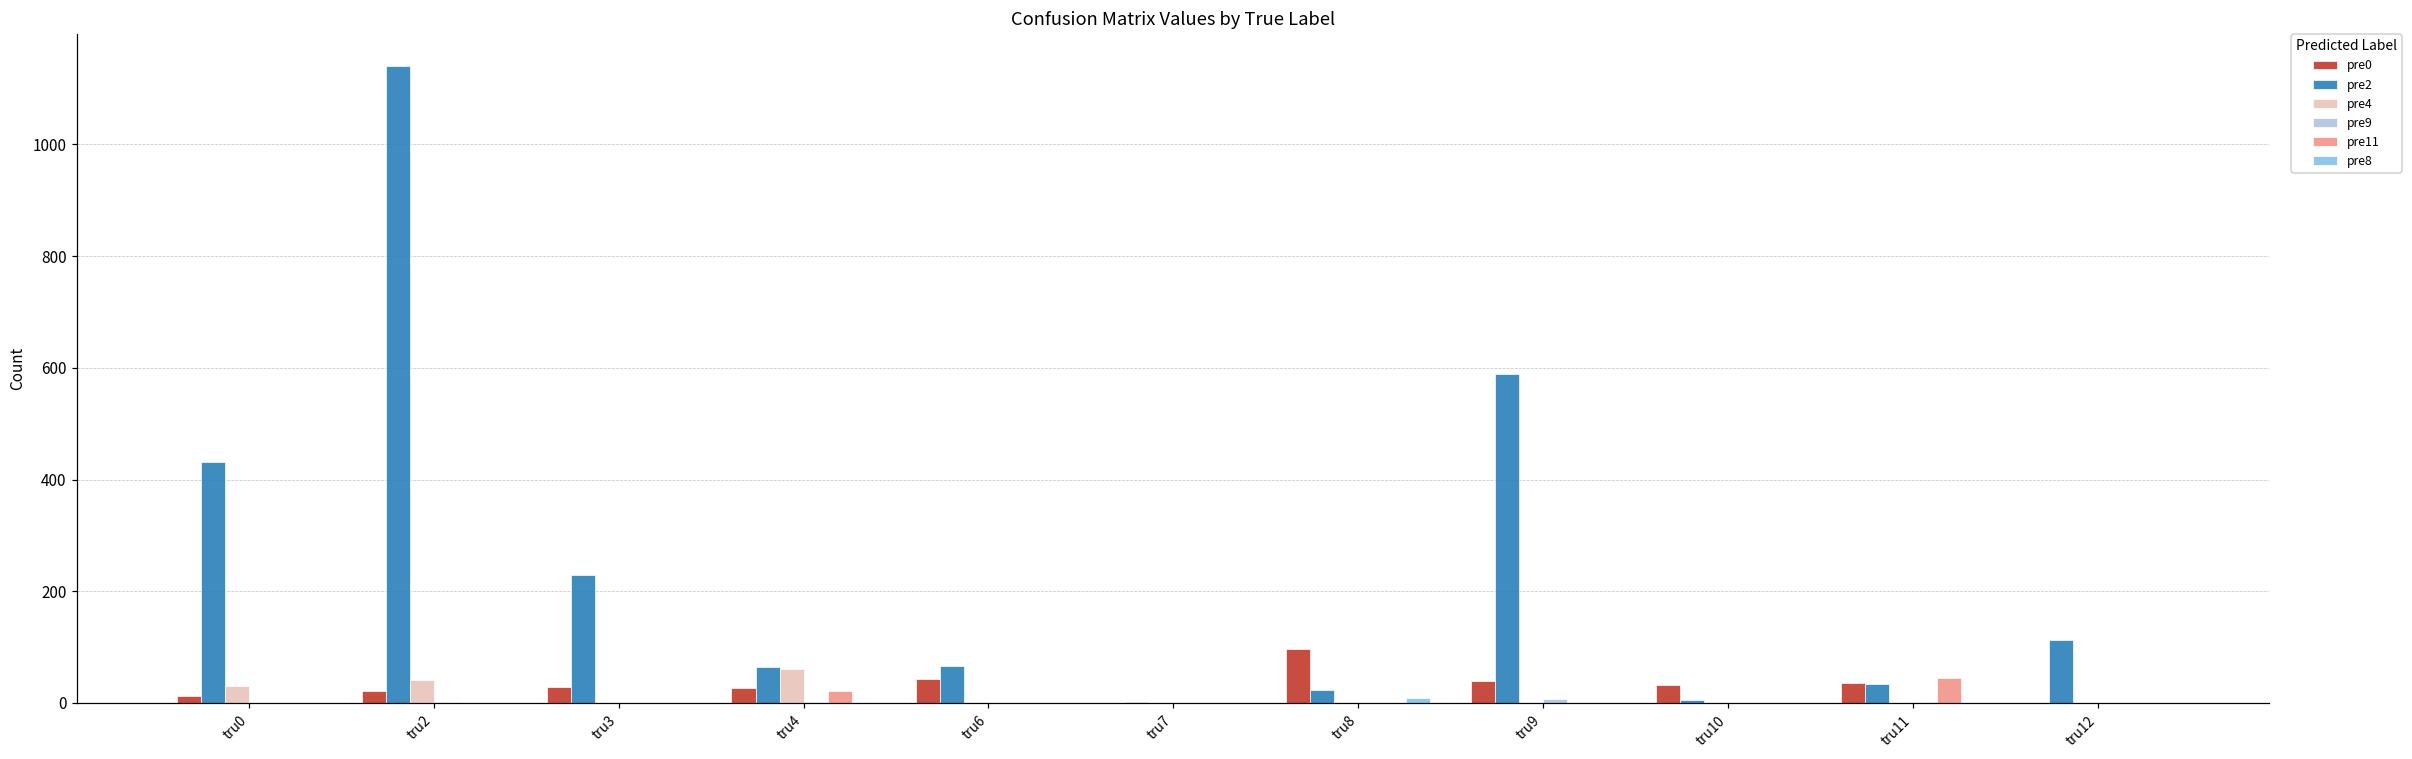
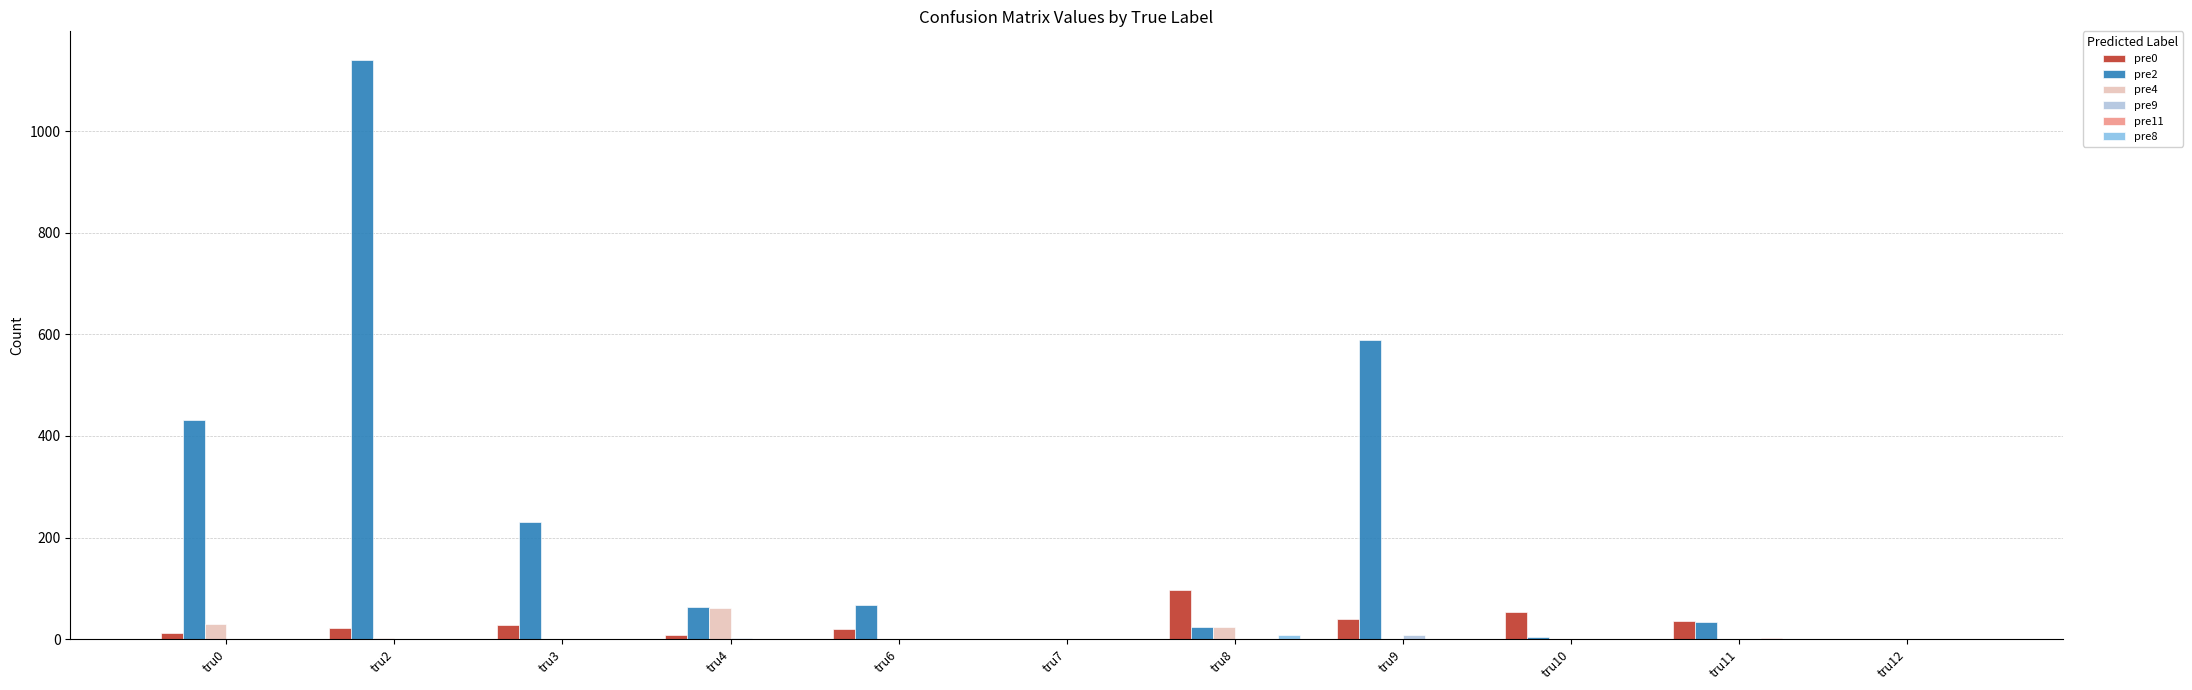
pre4, tru2: 40 -> 0
pre0, tru4: 30 -> 10
pre11, tru4: 20 -> 0
pre0, tru6: 40 -> 20
pre4, tru8: 0 -> 20
pre0, tru10: 30 -> 50
pre11, tru11: 50 -> 0
pre2, tru12: 110 -> 0
